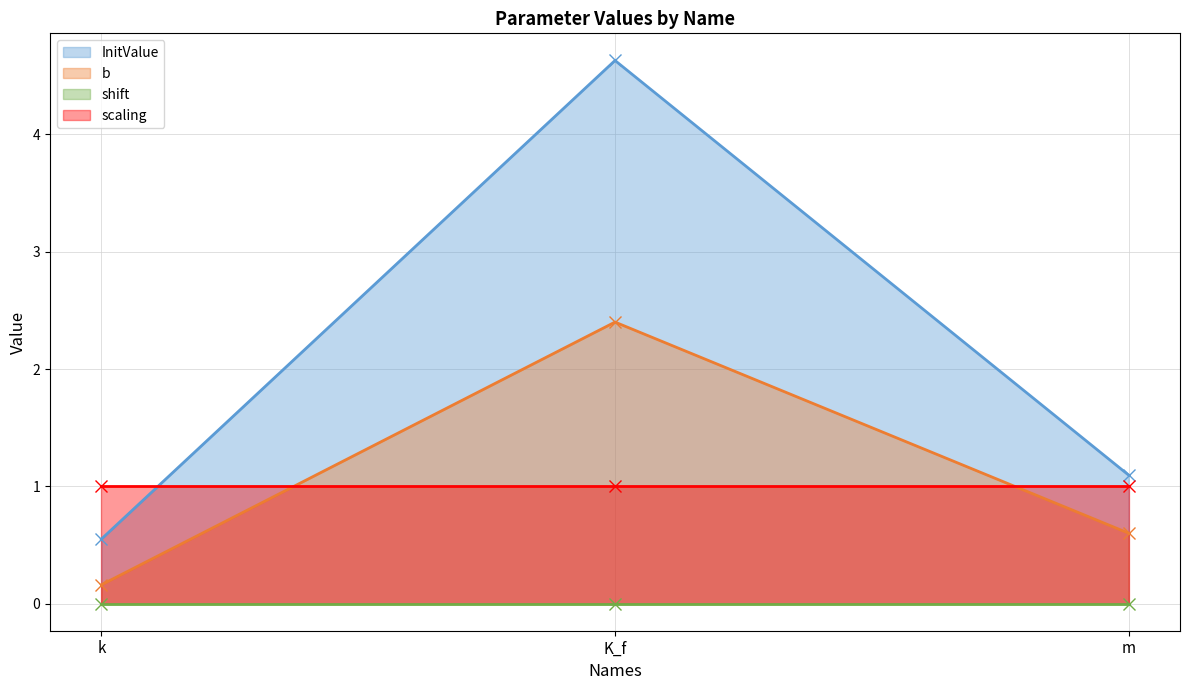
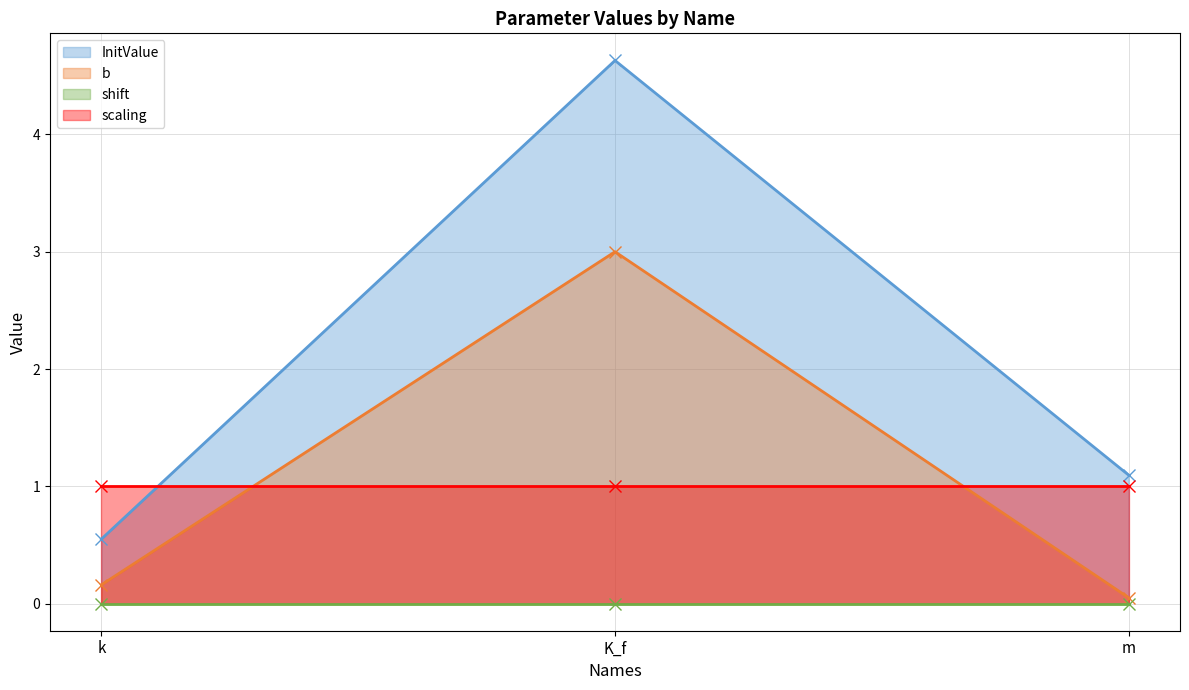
b, K_f: 2.4 -> 3.0
b, m: 0.60 -> 0.05
